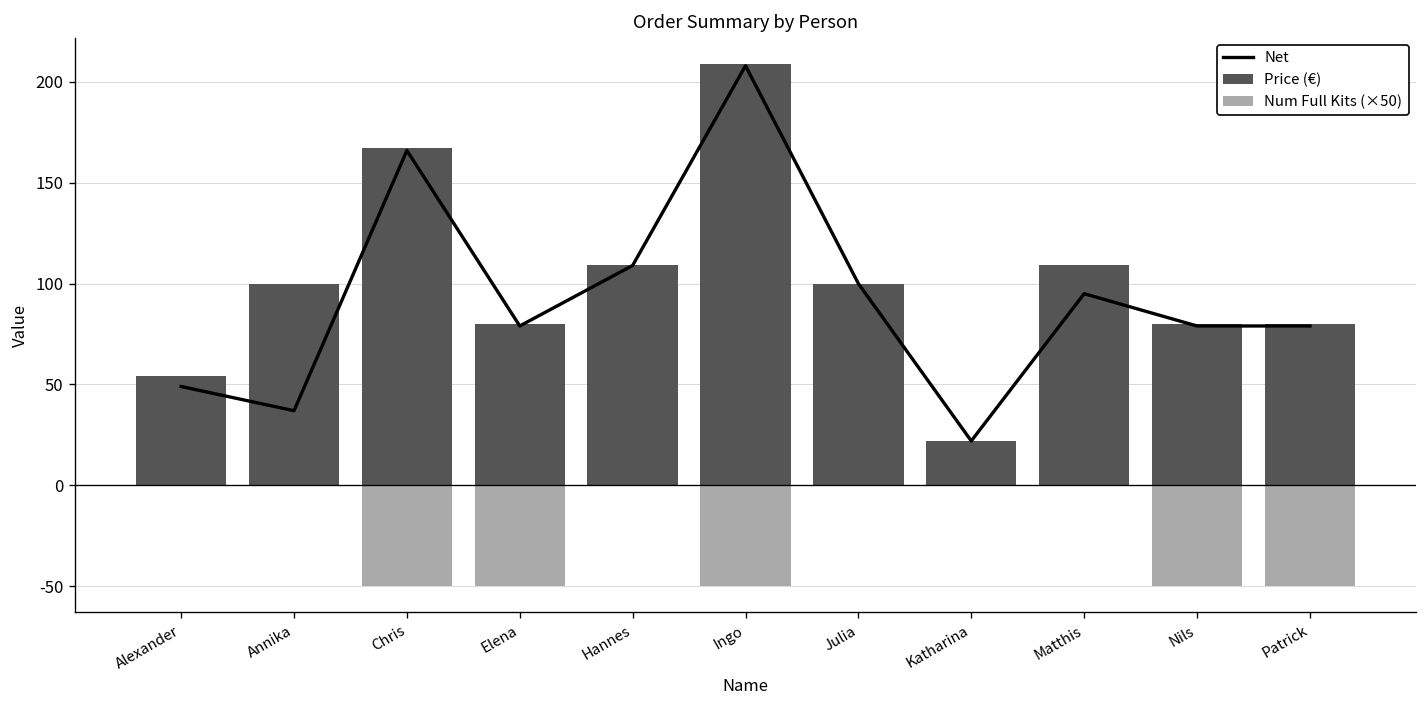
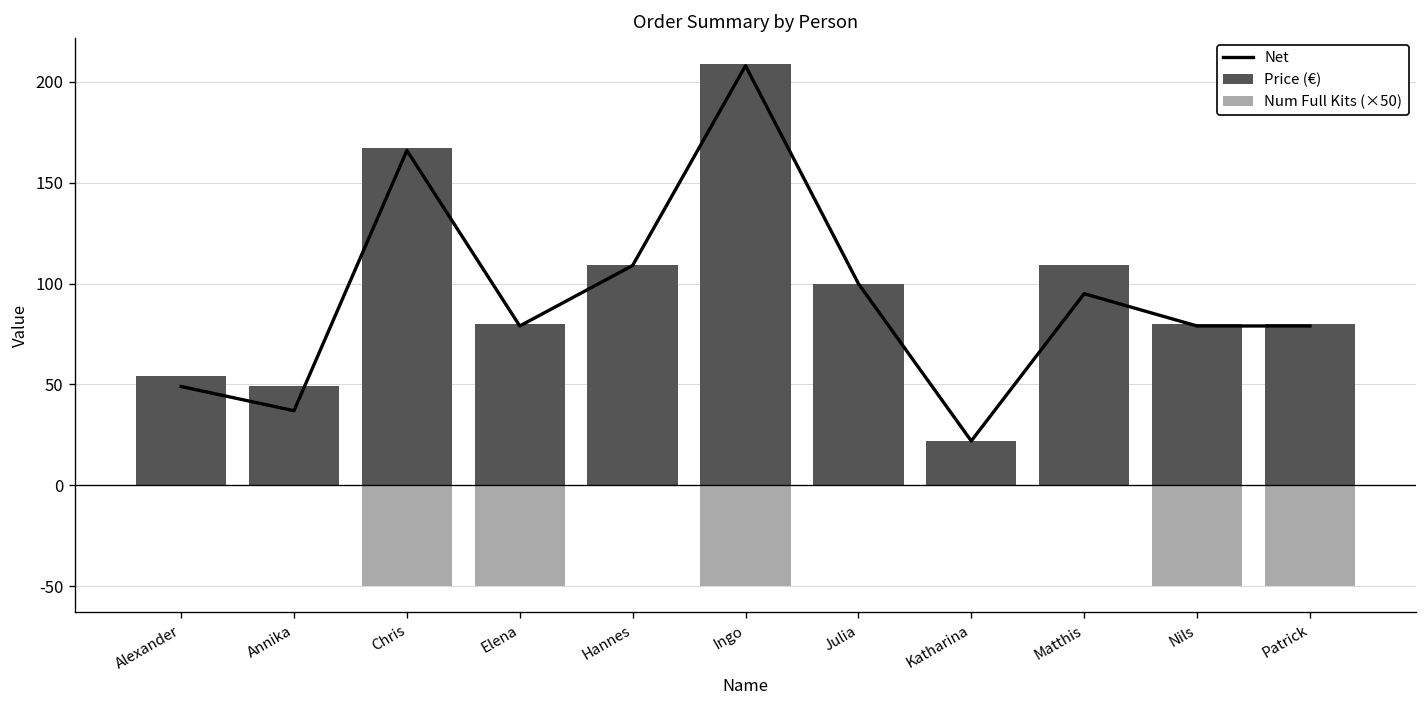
Price (€), Annika: 100 -> 49
